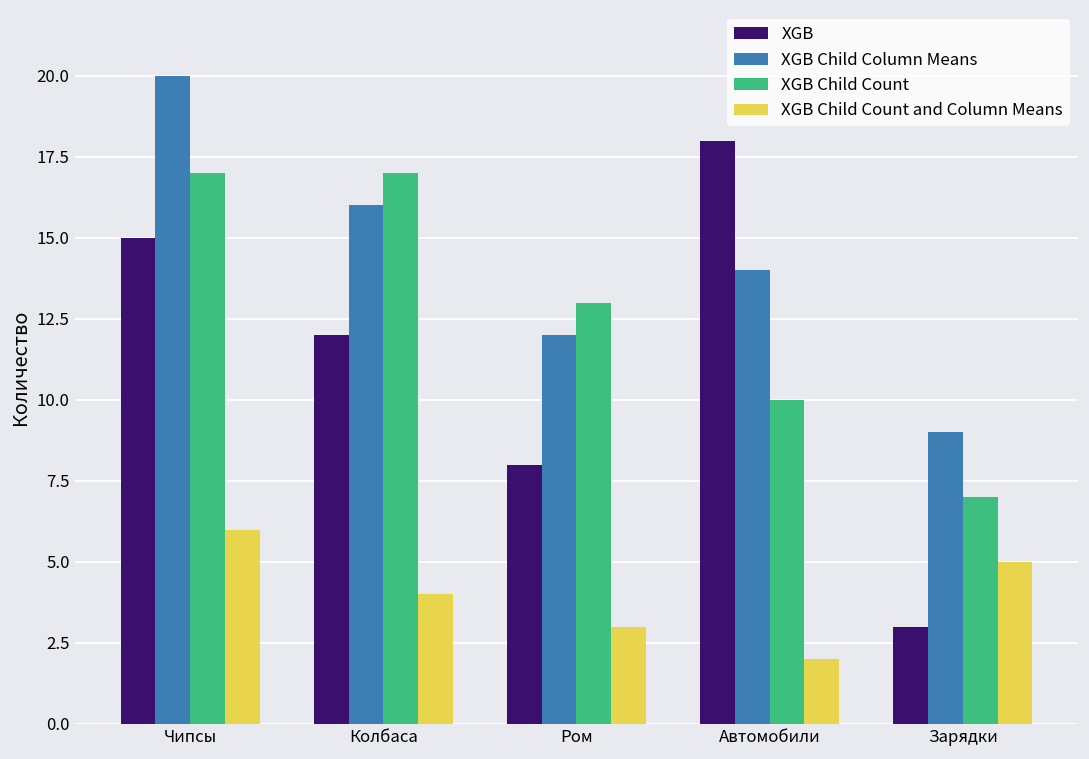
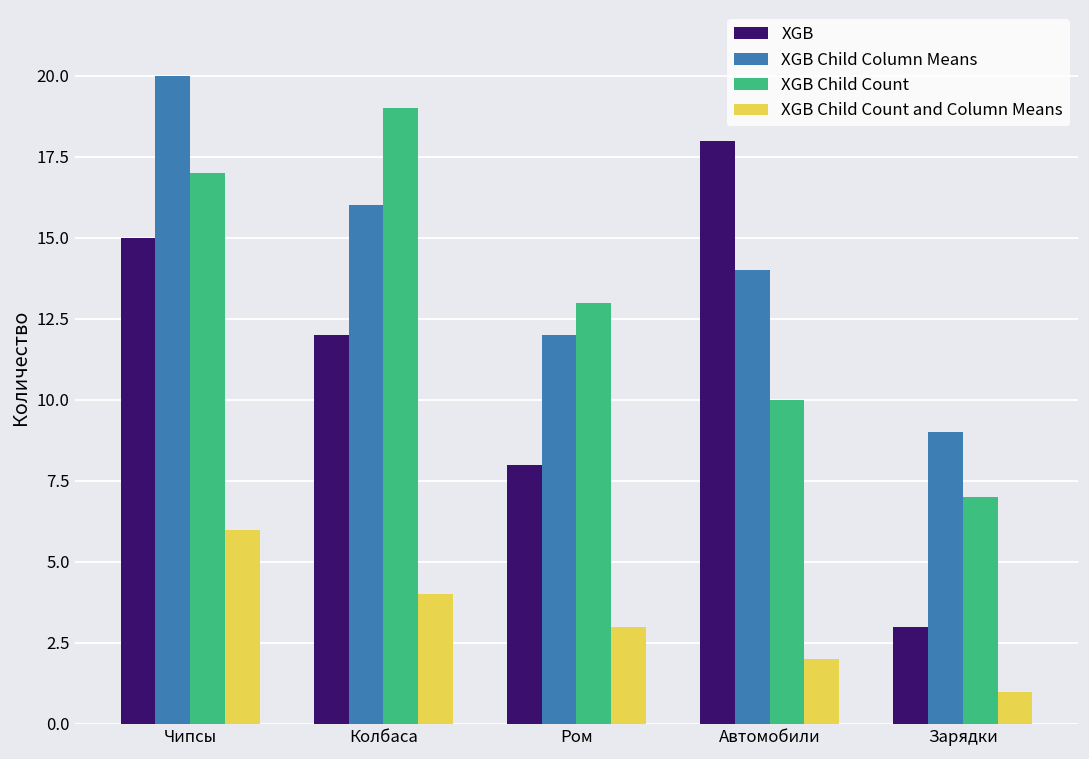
XGB Child Count, Колбаса: 17 -> 19
XGB Child Count and Column Means, Зарядки: 5 -> 1
